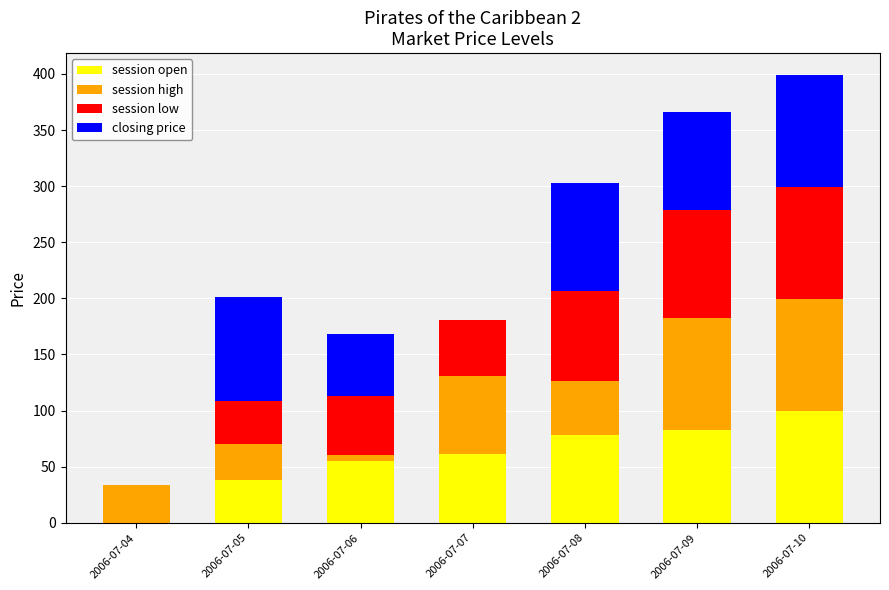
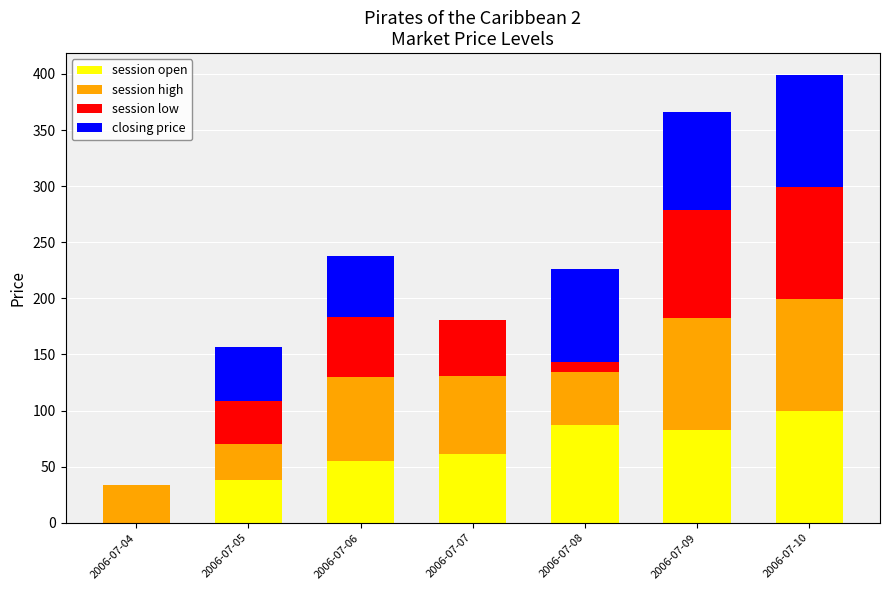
closing price, 2006-07-05: 93 -> 49
session high, 2006-07-06: 5 -> 75
session open, 2006-07-08: 79 -> 87
session low, 2006-07-08: 80 -> 8
closing price, 2006-07-08: 96 -> 83
